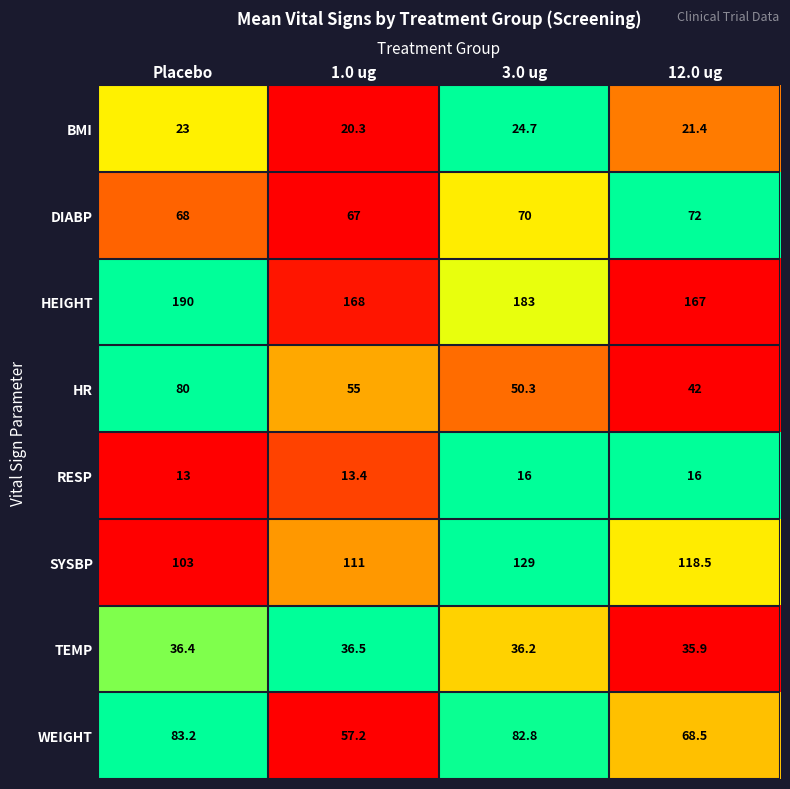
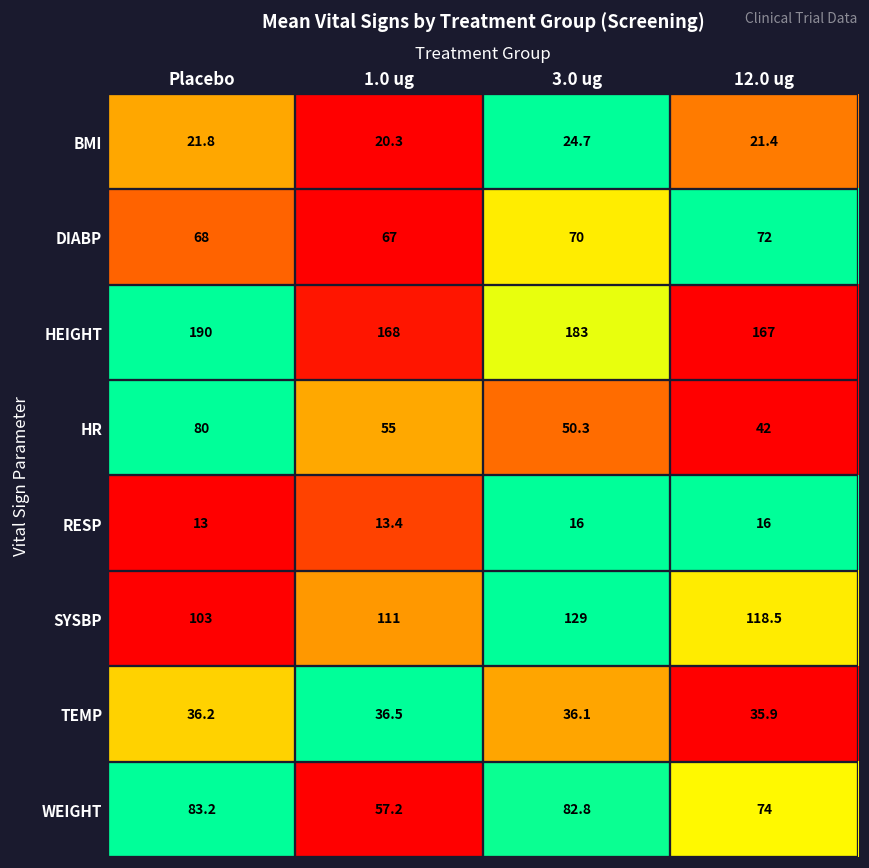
BMI, Placebo: 23 -> 21.8
TEMP, Placebo: 36.4 -> 36.2
TEMP, 3.0 ug: 36.2 -> 36.1
WEIGHT, 12.0 ug: 68.5 -> 74
